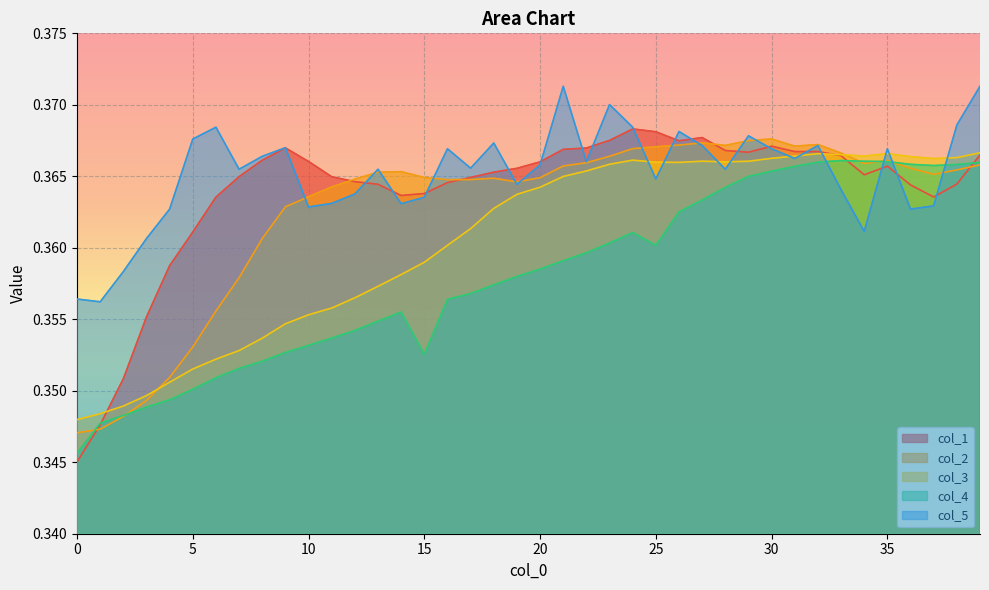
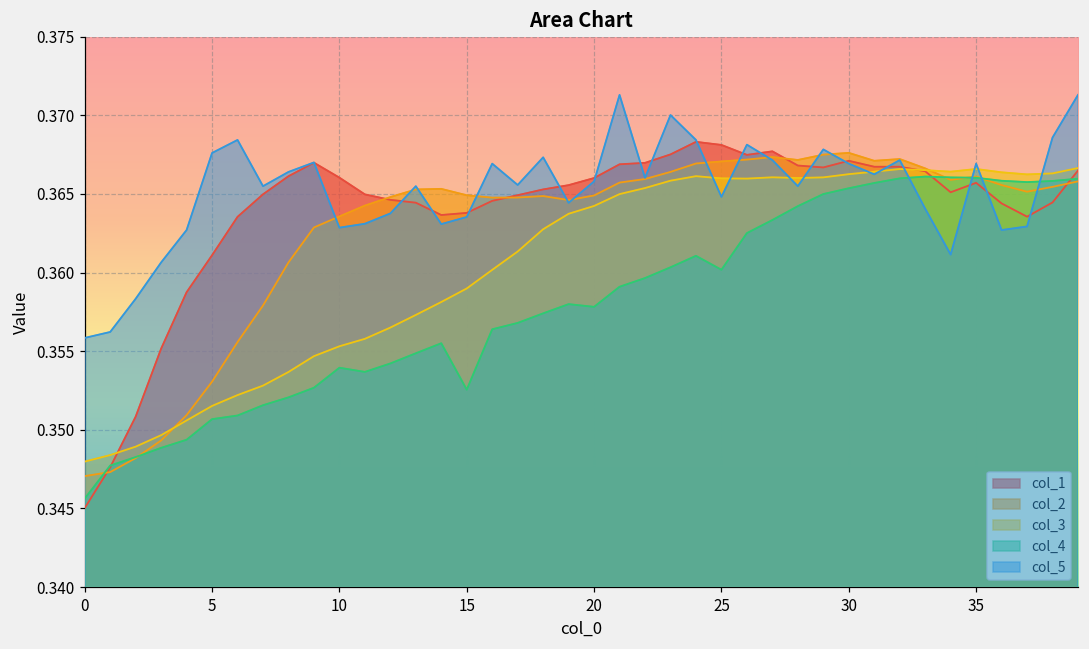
col_5, 0: 0.3564 -> 0.3558
col_4, 5: 0.3501 -> 0.3507
col_4, 10: 0.3532 -> 0.3539
col_4, 20: 0.3585 -> 0.3578
